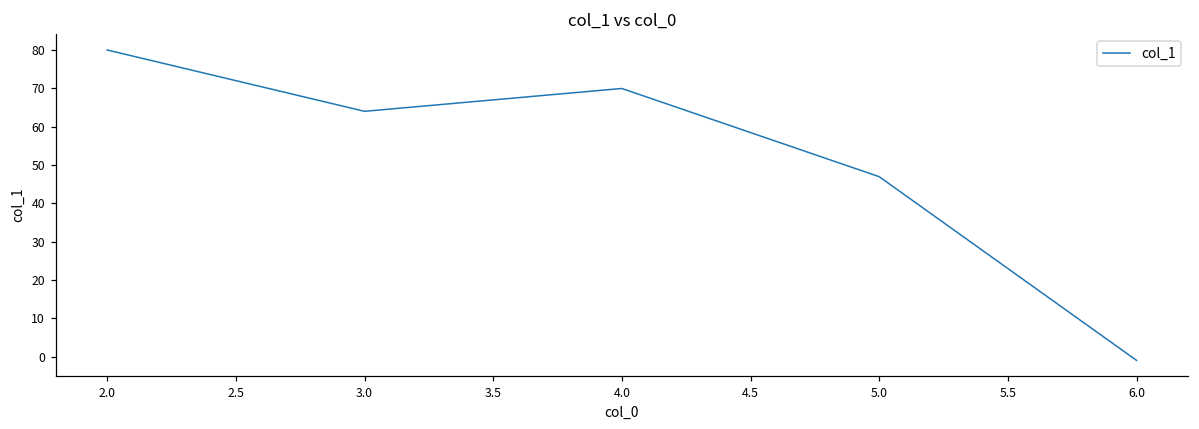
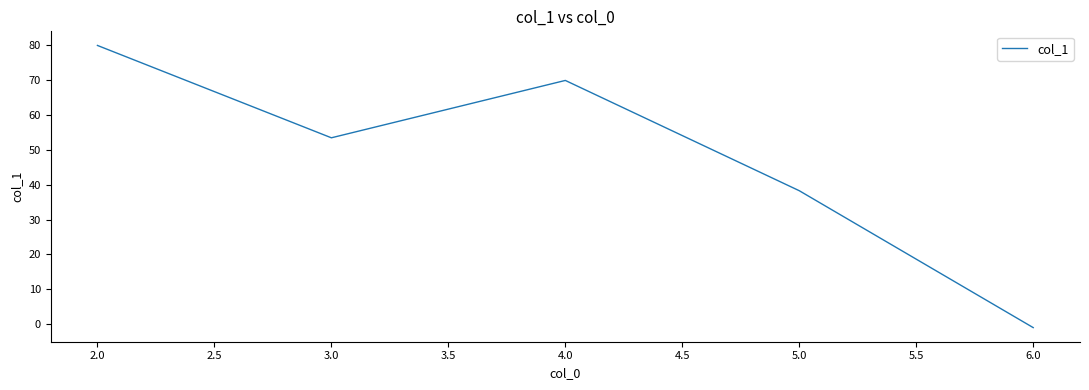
3.0: 64 -> 53
5.0: 47 -> 38
